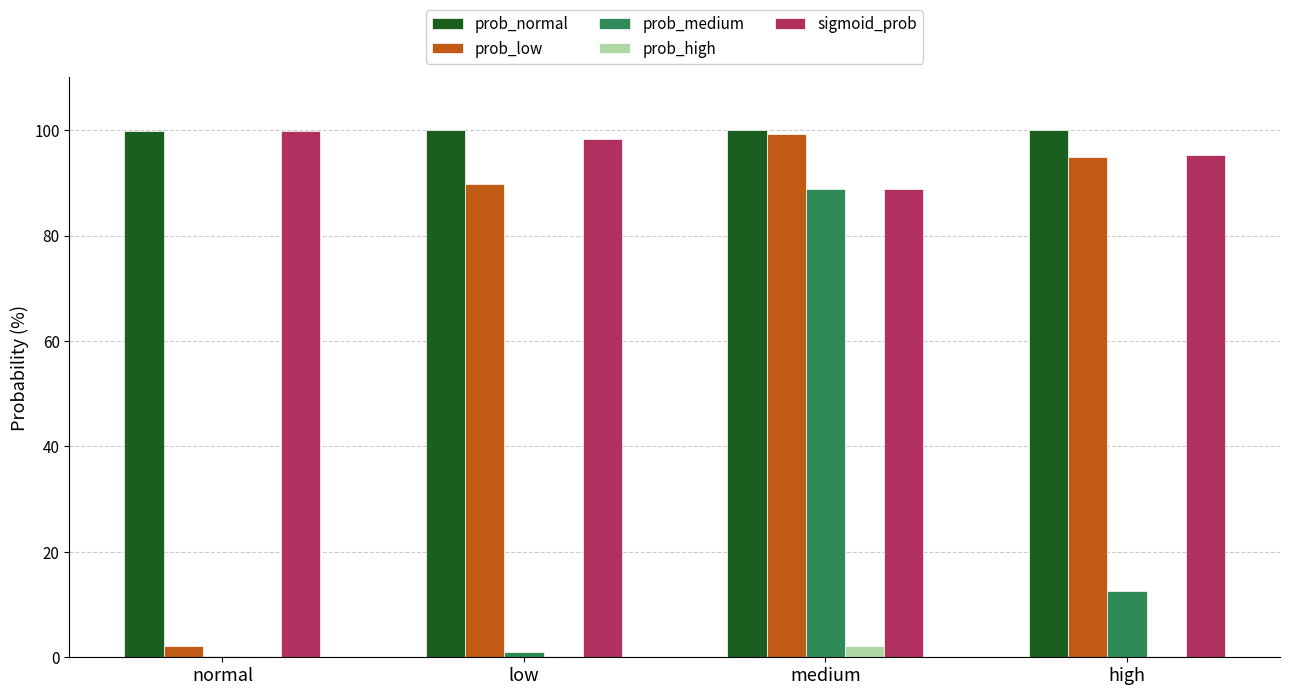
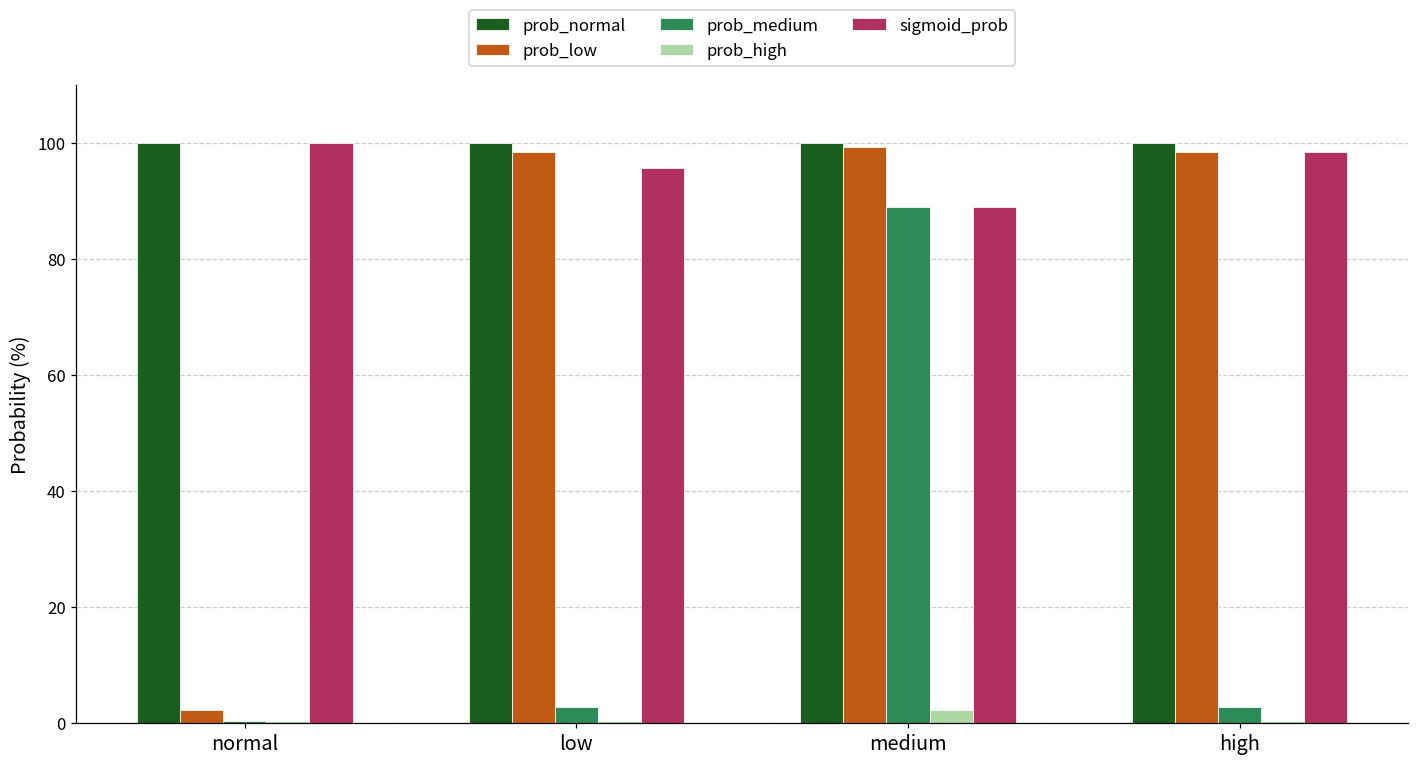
prob_low, low: 90 -> 98
prob_medium, low: 1 -> 3
sigmoid_prob, low: 98 -> 96
prob_low, high: 95 -> 98
prob_medium, high: 13 -> 3
sigmoid_prob, high: 95 -> 98
